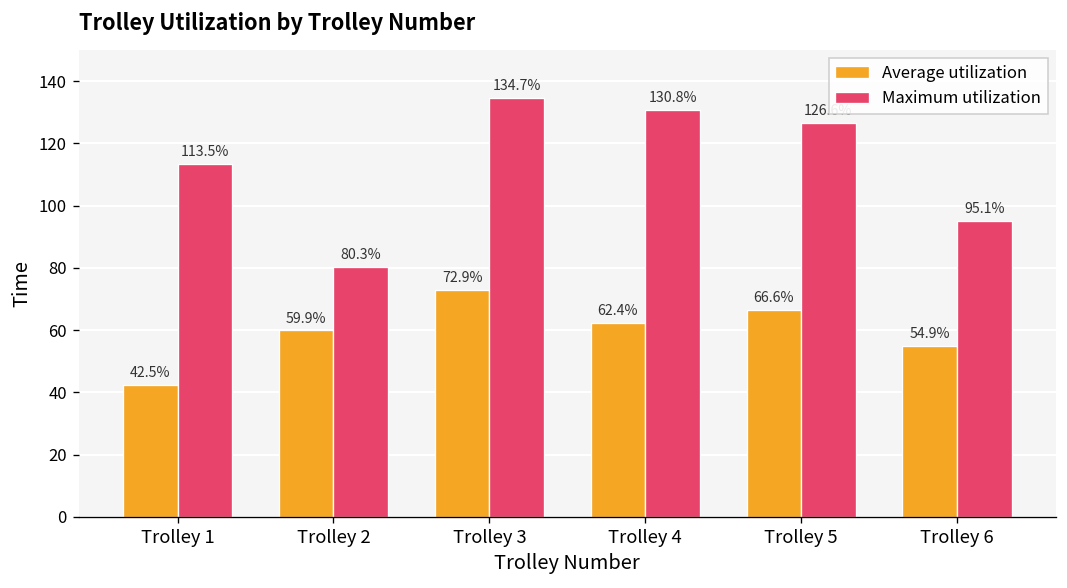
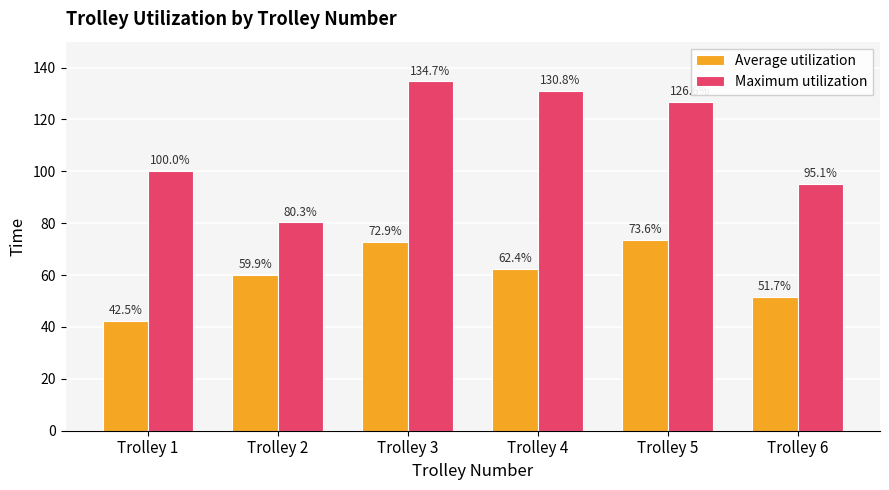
Maximum utilization, Trolley 1: 113.5% -> 100.0%
Average utilization, Trolley 5: 66.6% -> 73.6%
Average utilization, Trolley 6: 54.9% -> 51.7%
